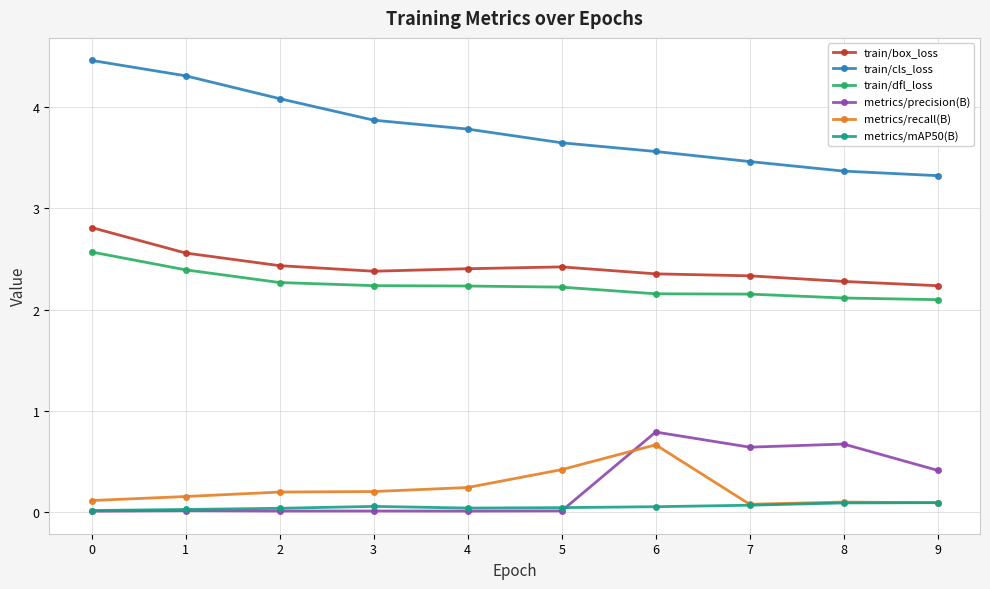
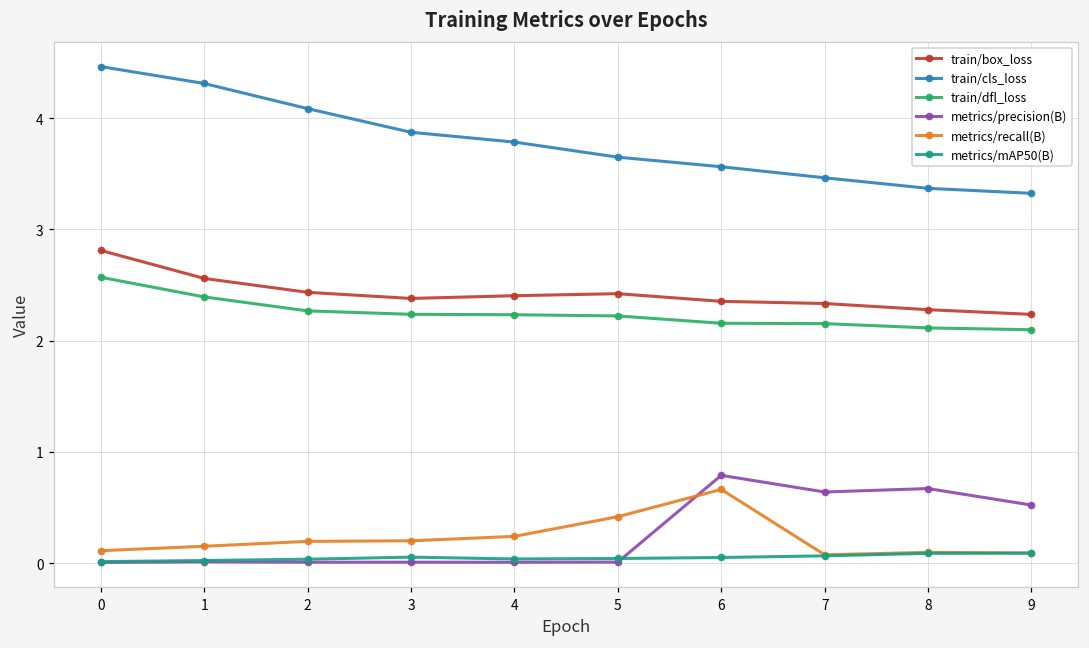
metrics/precision(B), 9: 0.41 -> 0.52
